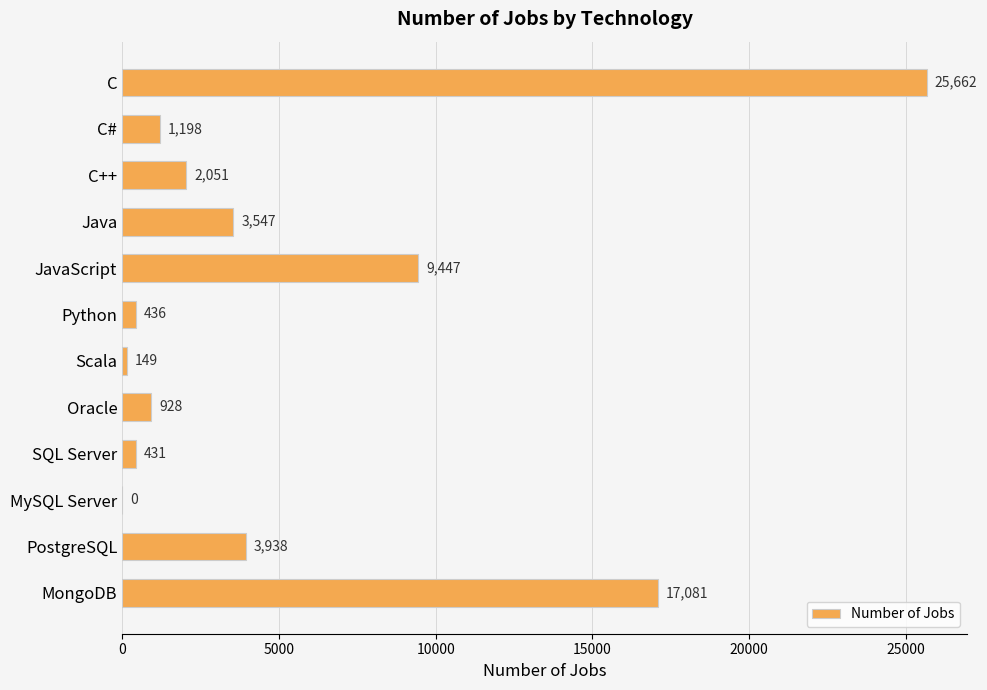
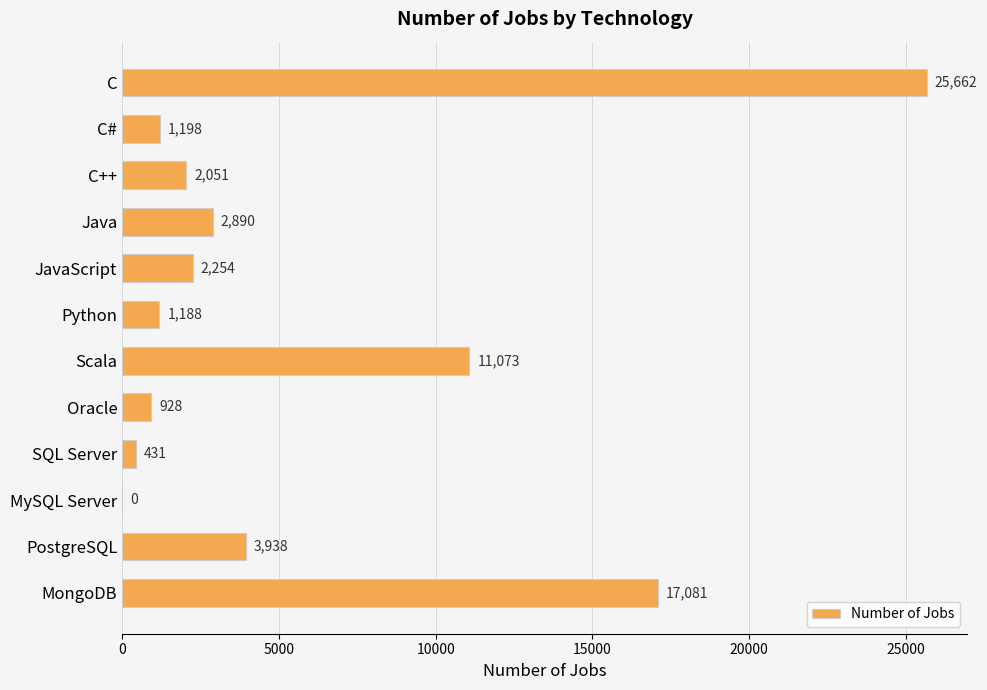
Java: 3,547 -> 2,890
JavaScript: 9,447 -> 2,254
Python: 436 -> 1,188
Scala: 149 -> 11,073
